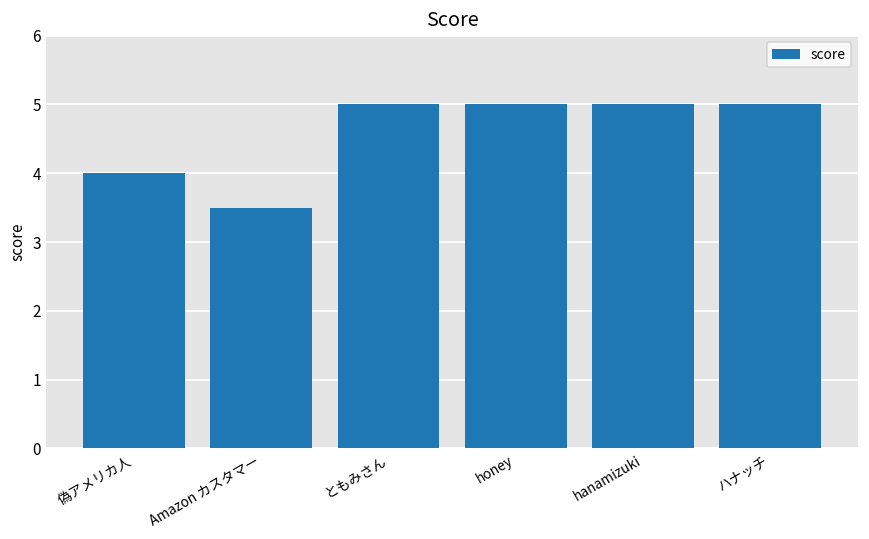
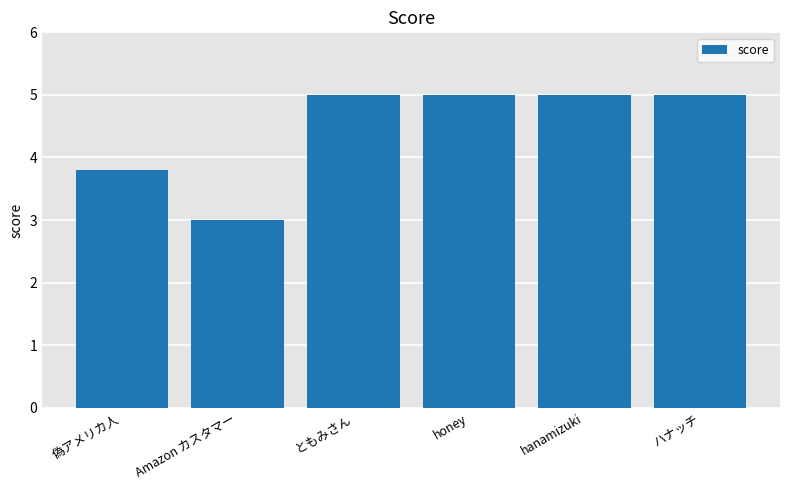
偽アメリカ人: 4.0 -> 3.8
Amazon カスタマー: 3.5 -> 3.0
